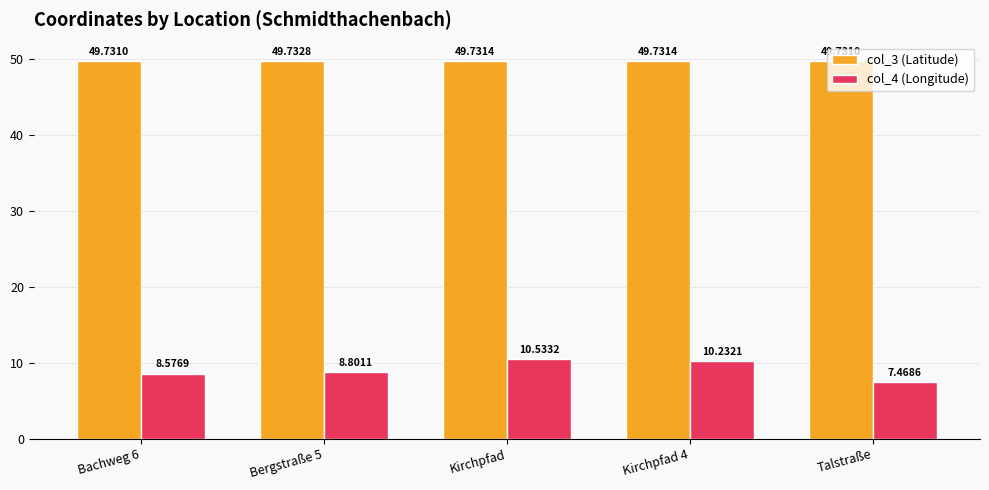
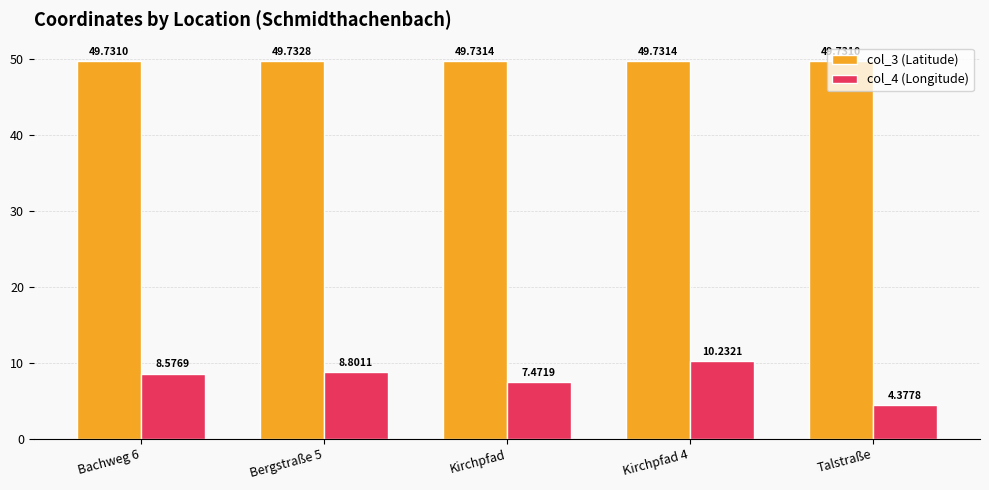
col_4 (Longitude), Kirchpfad: 10.5332 -> 7.4719
col_4 (Longitude), Talstraße: 7.4686 -> 4.3778
